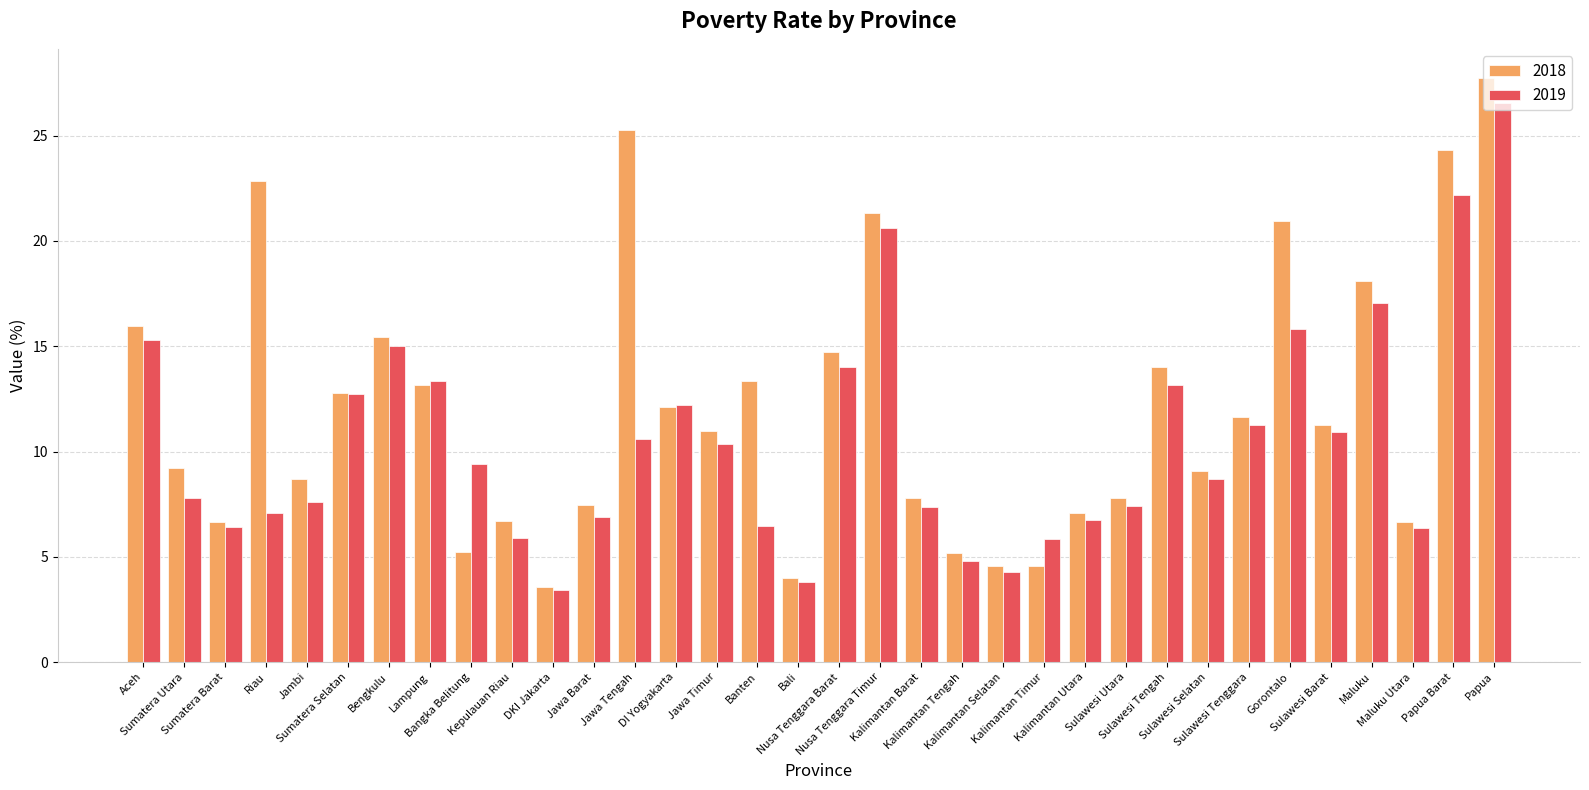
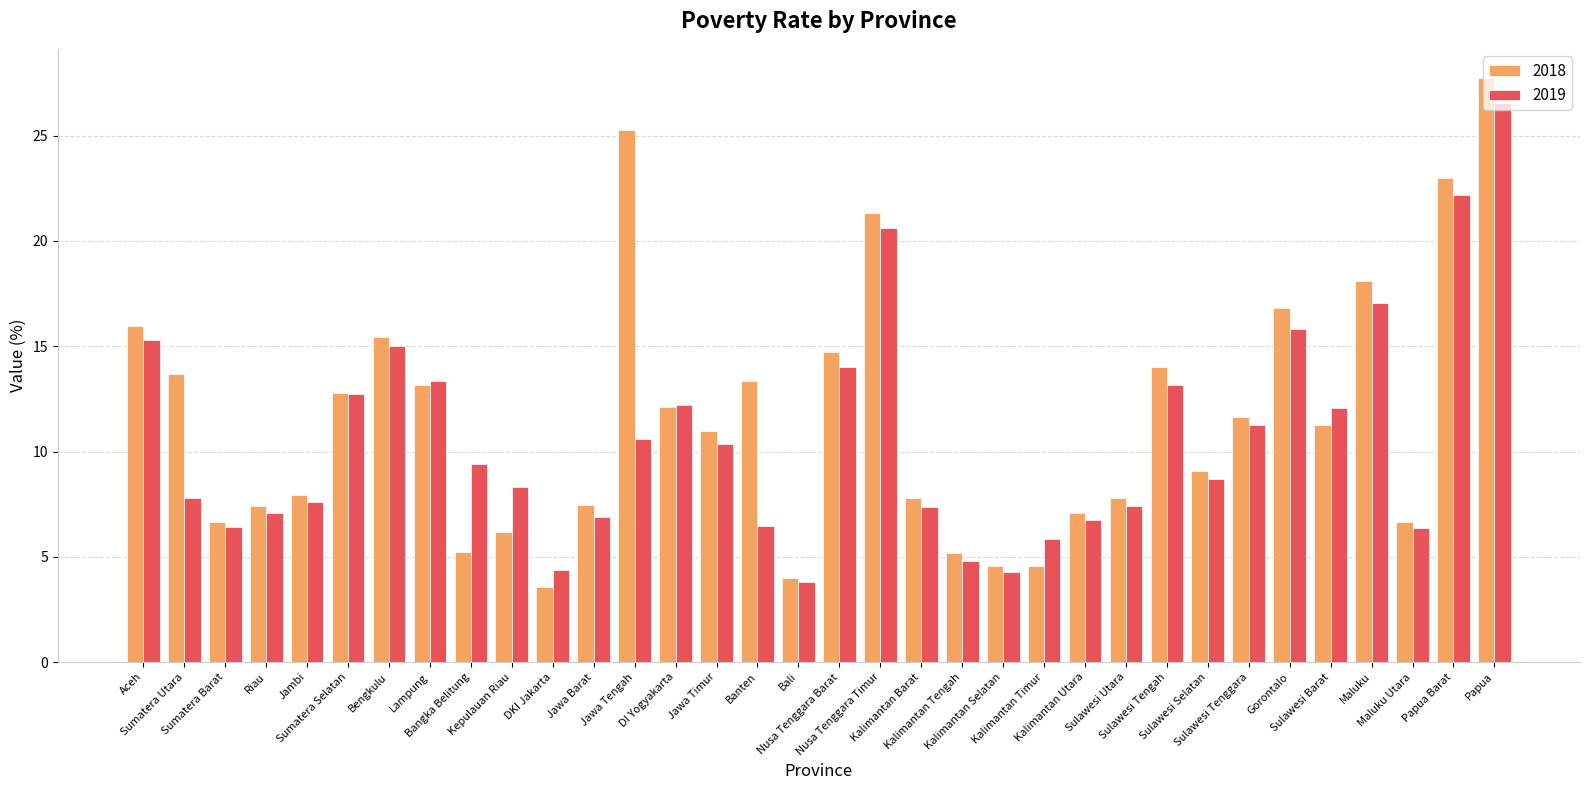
2018, Sumatera Utara: 9.2 -> 13.7
2018, Riau: 22.8 -> 7.4
2018, Jambi: 8.7 -> 7.9
2018, Kepulauan Riau: 6.7 -> 6.2
2019, Kepulauan Riau: 5.9 -> 8.3
2019, DKI Jakarta: 3.4 -> 4.4
2018, Gorontalo: 20.9 -> 16.8
2019, Sulawesi Barat: 11.0 -> 12.1
2018, Papua Barat: 24.3 -> 23.0
